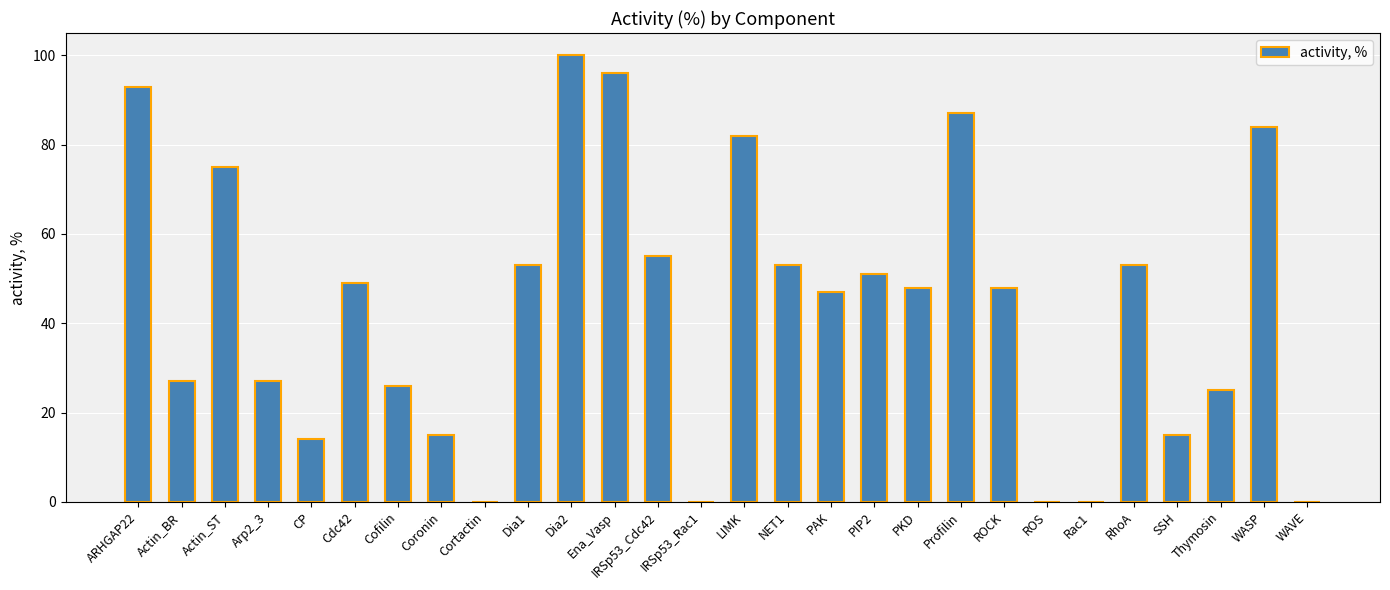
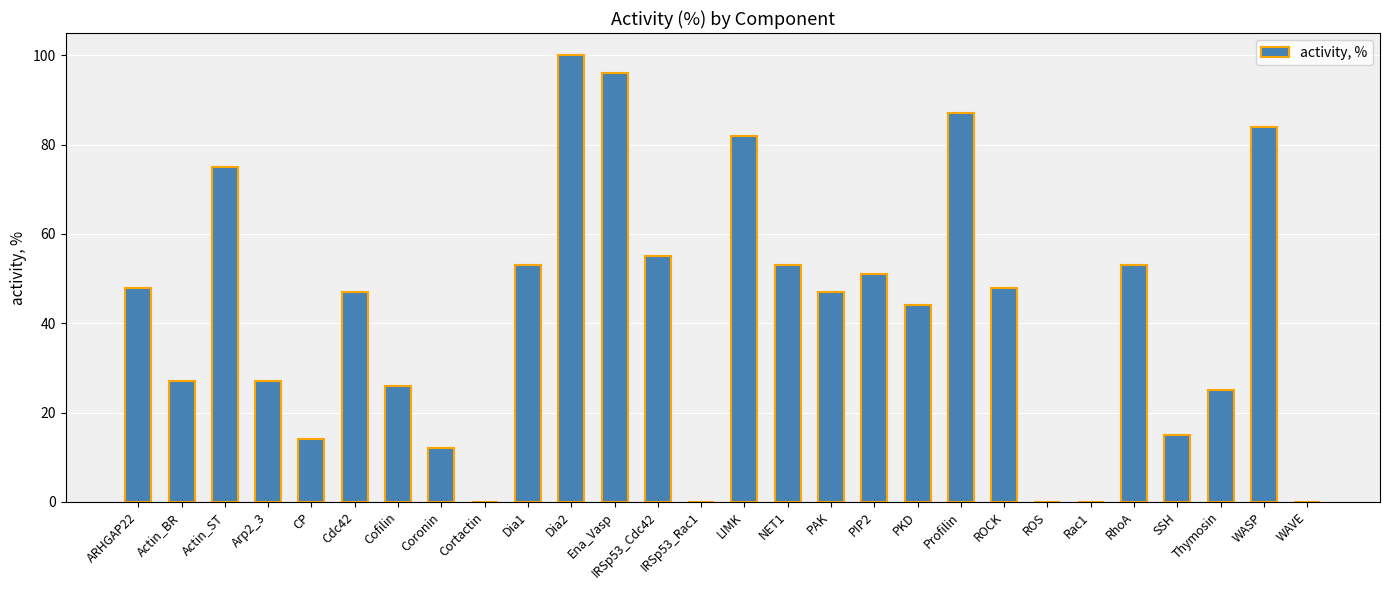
ARHGAP22: 93 -> 48
Cdc42: 49 -> 47
Coronin: 15 -> 12
PKD: 48 -> 44
